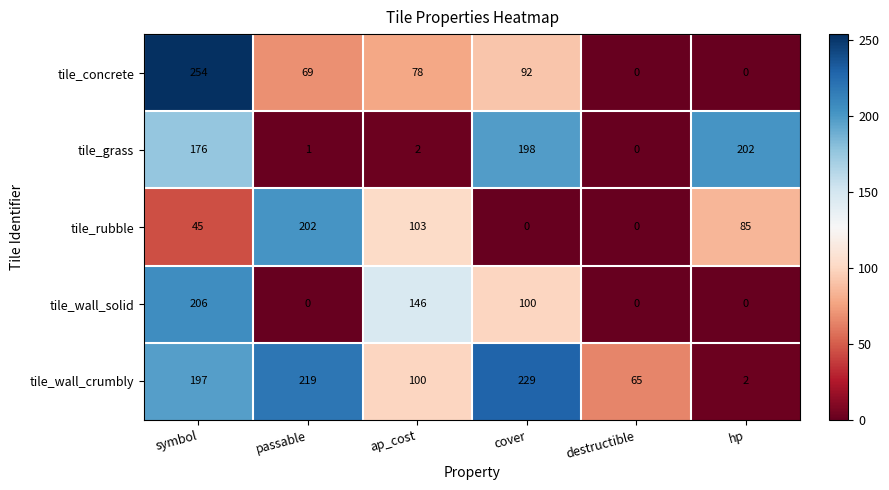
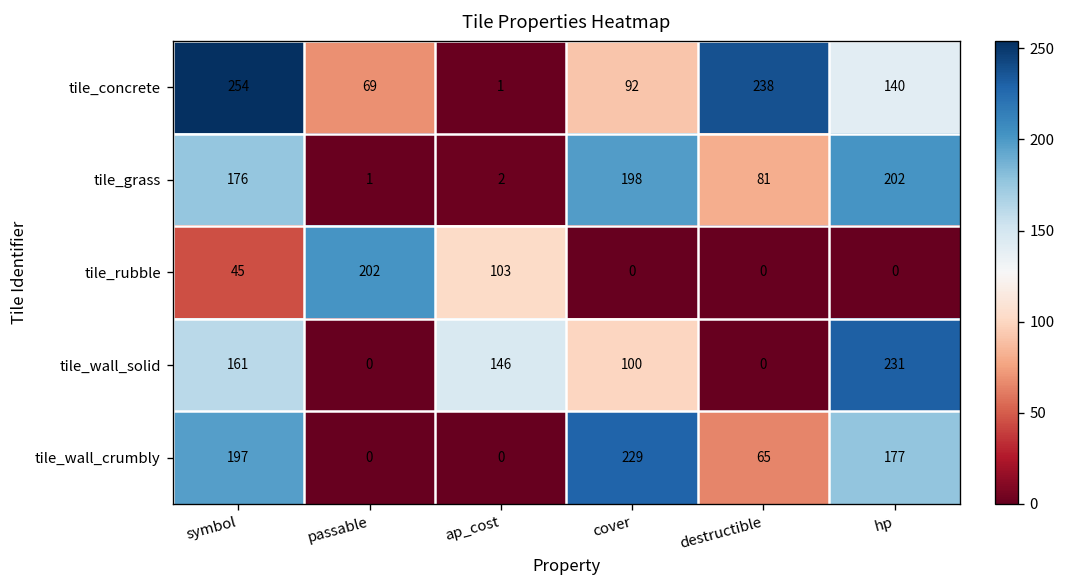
tile_concrete, ap_cost: 78 -> 1
tile_concrete, destructible: 0 -> 238
tile_concrete, hp: 0 -> 140
tile_grass, destructible: 0 -> 81
tile_rubble, hp: 85 -> 0
tile_wall_solid, symbol: 206 -> 161
tile_wall_solid, hp: 0 -> 231
tile_wall_crumbly, passable: 219 -> 0
tile_wall_crumbly, ap_cost: 100 -> 0
tile_wall_crumbly, hp: 2 -> 177
